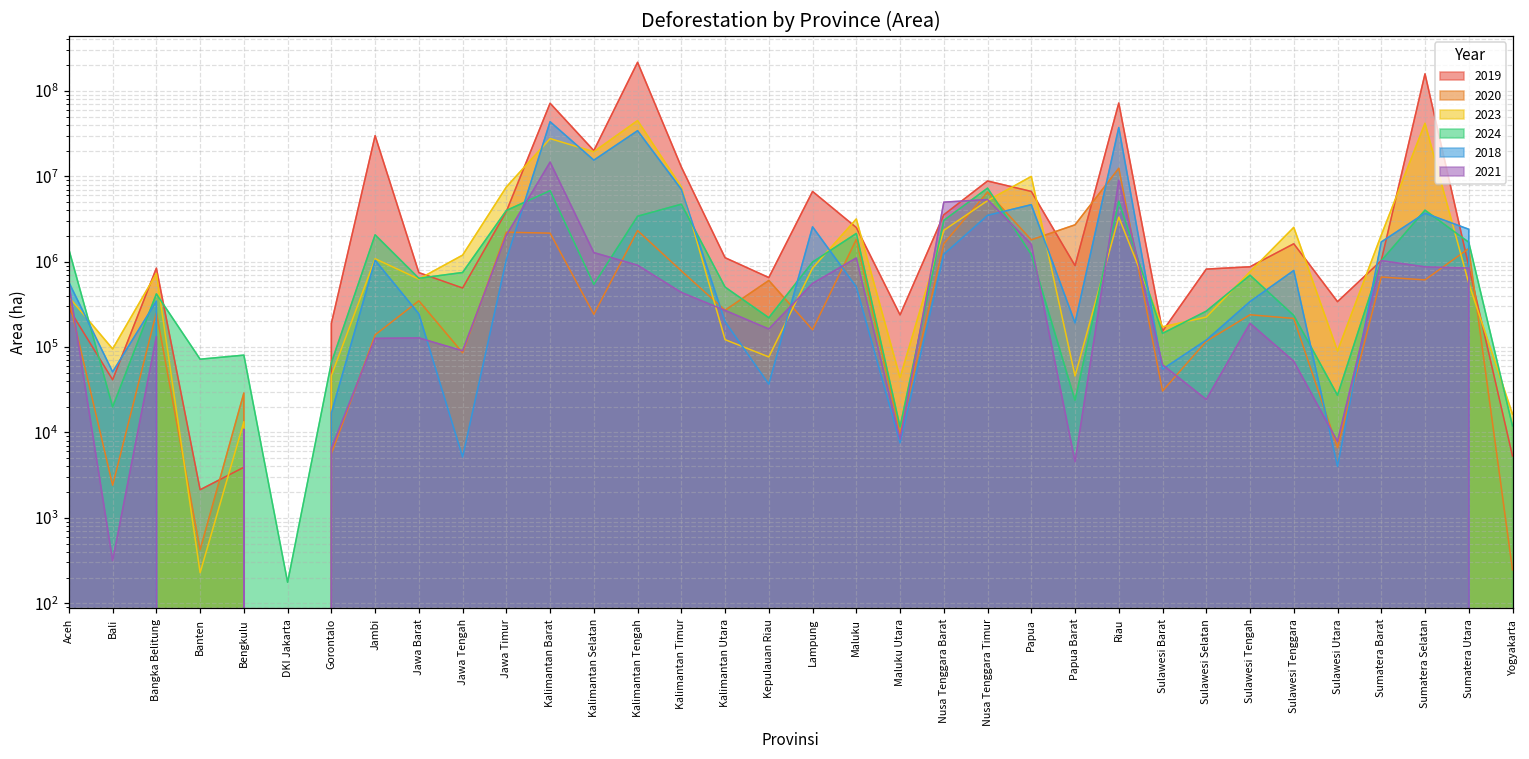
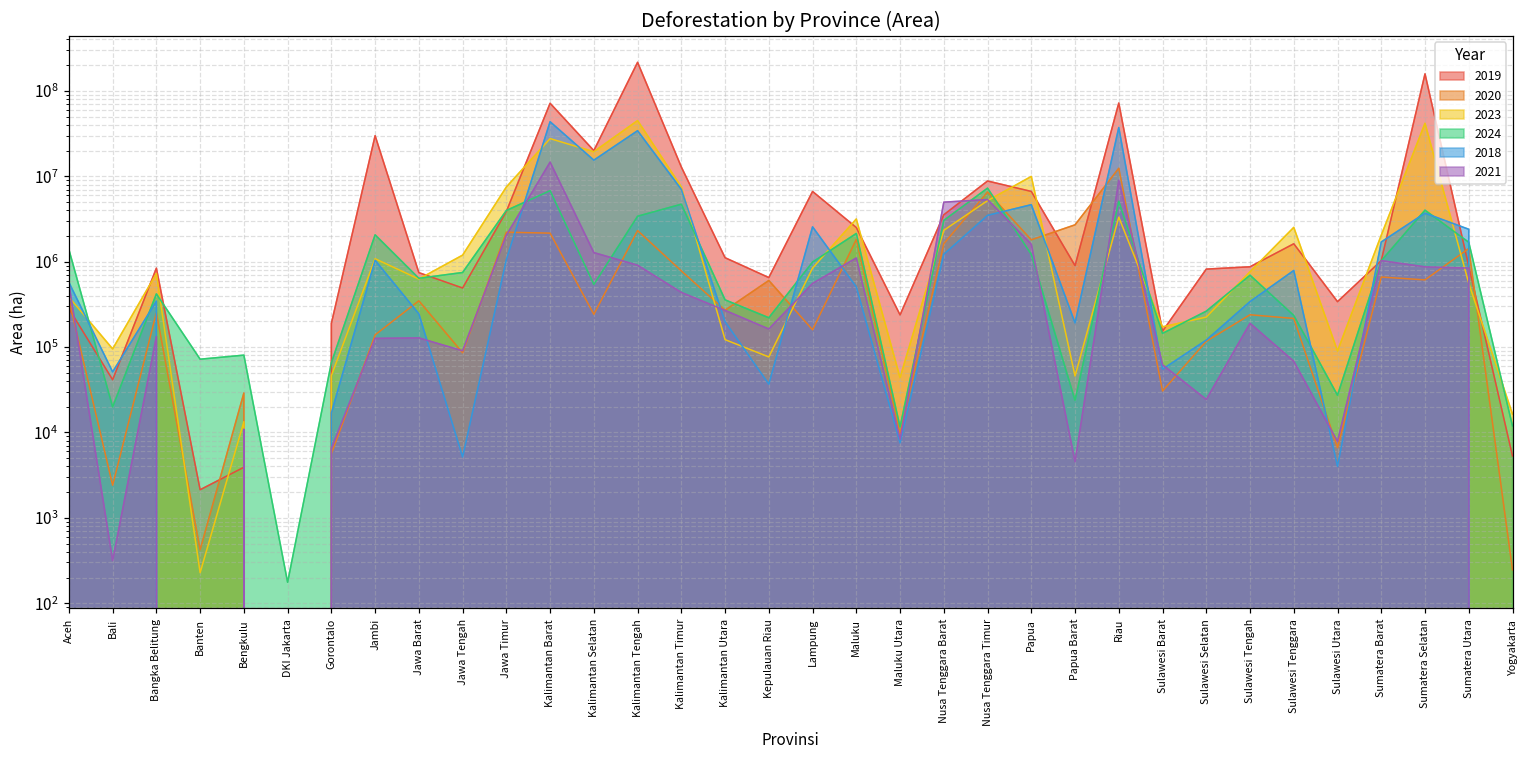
2024, Kalimantan Utara: 500000 -> 400000
